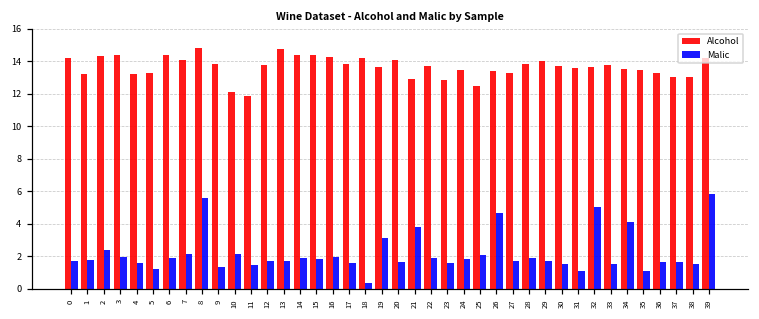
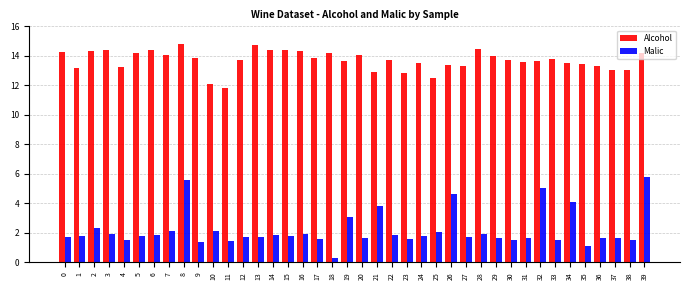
Alcohol, 5: 13.3 -> 14.2
Malic, 5: 1.2 -> 1.8
Alcohol, 28: 13.9 -> 14.4
Malic, 31: 1.1 -> 1.7
